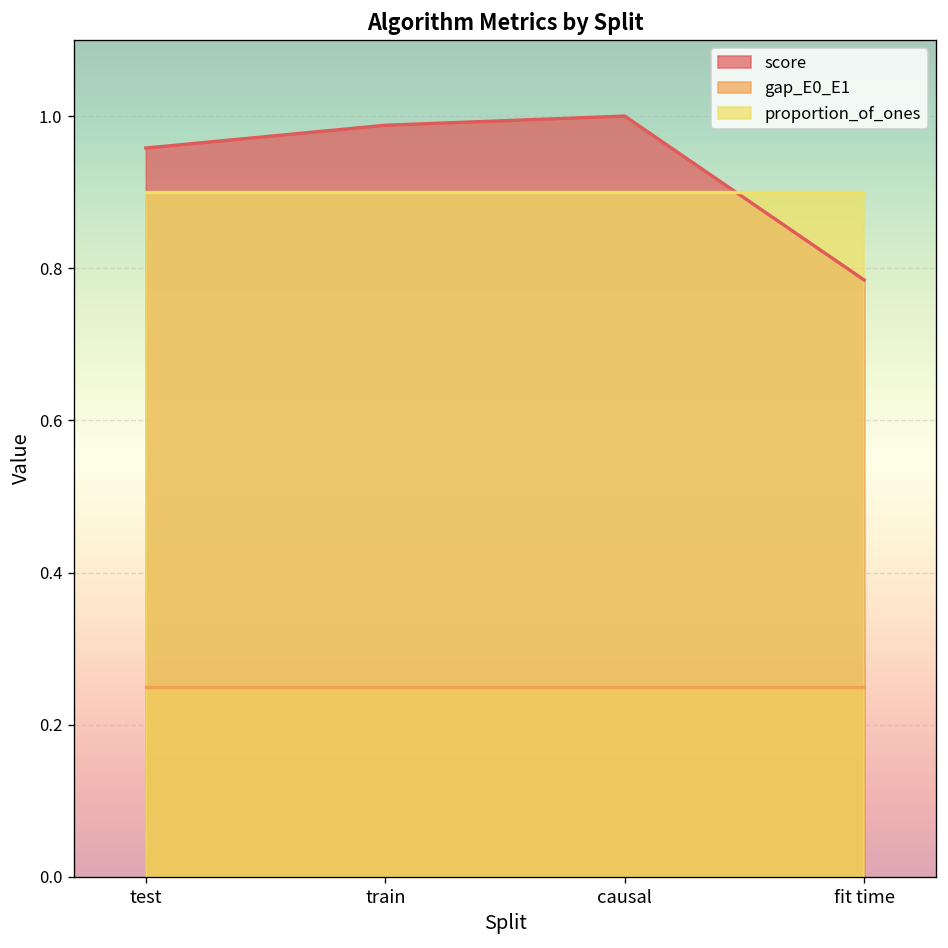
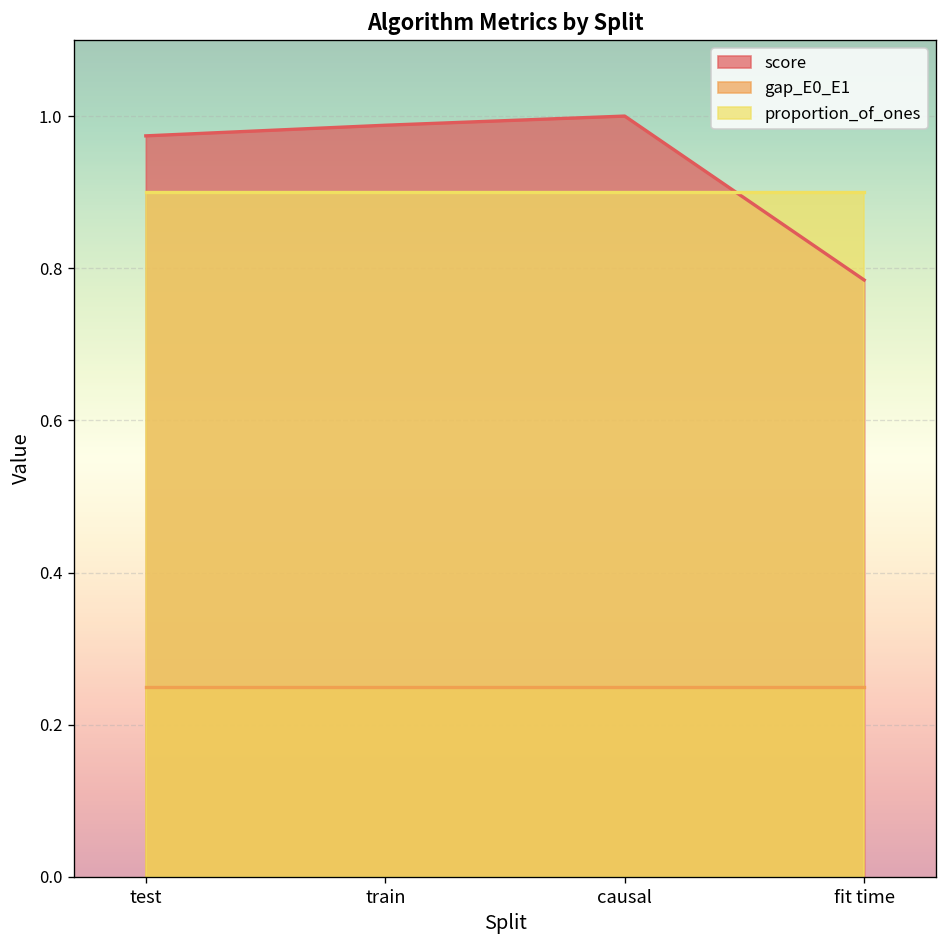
score, test: 0.96 -> 0.97
